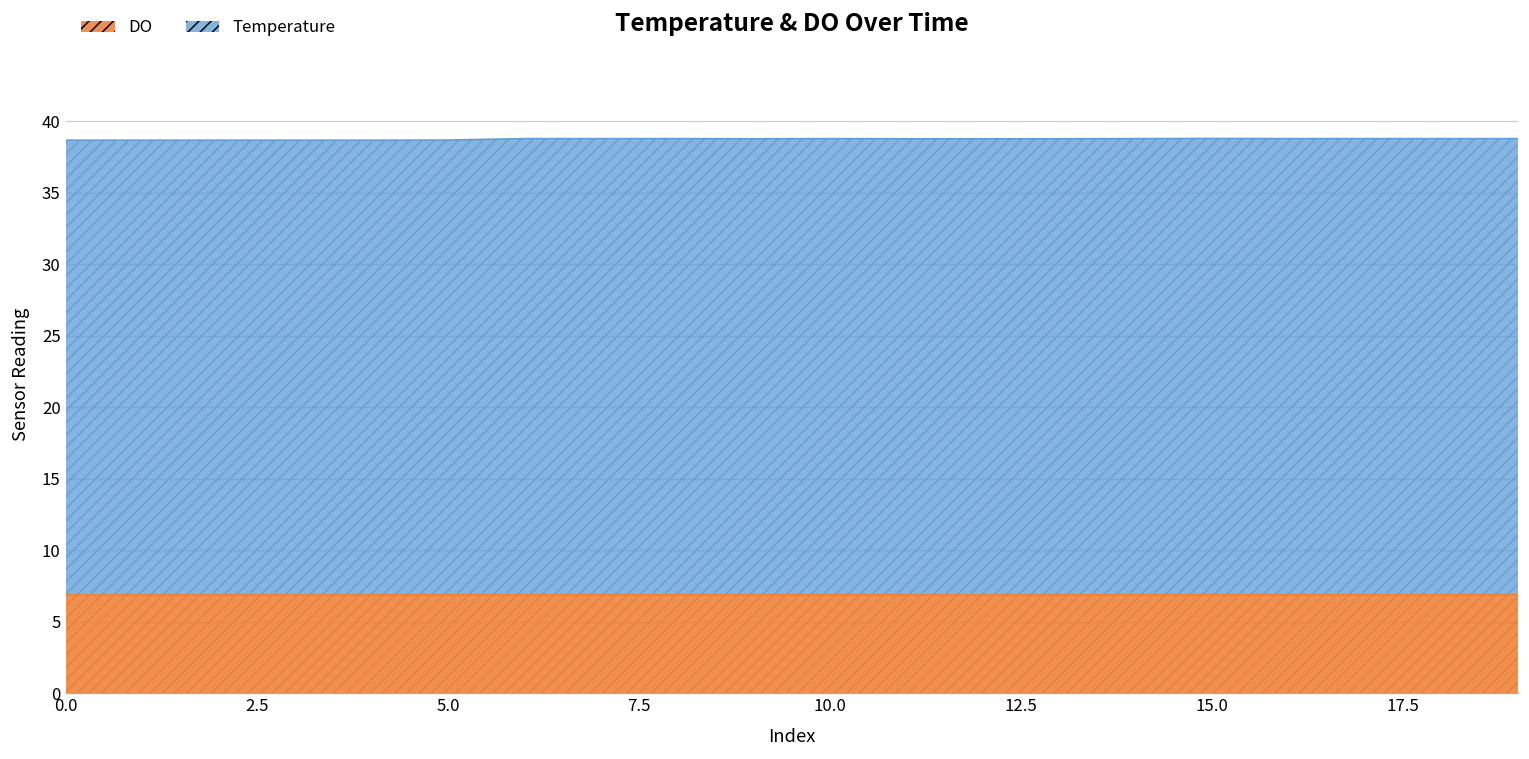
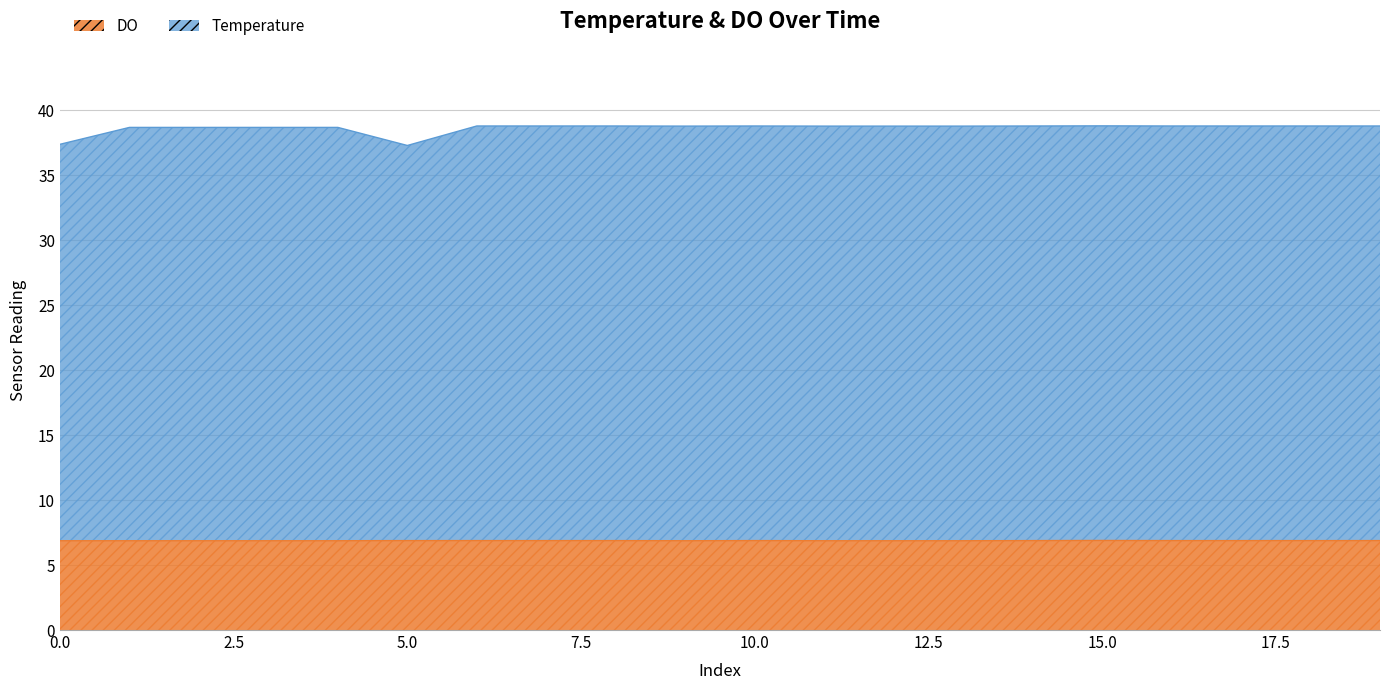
Temperature, 0.0: 31.8 -> 30.5
Temperature, 5.0: 31.8 -> 30.4
